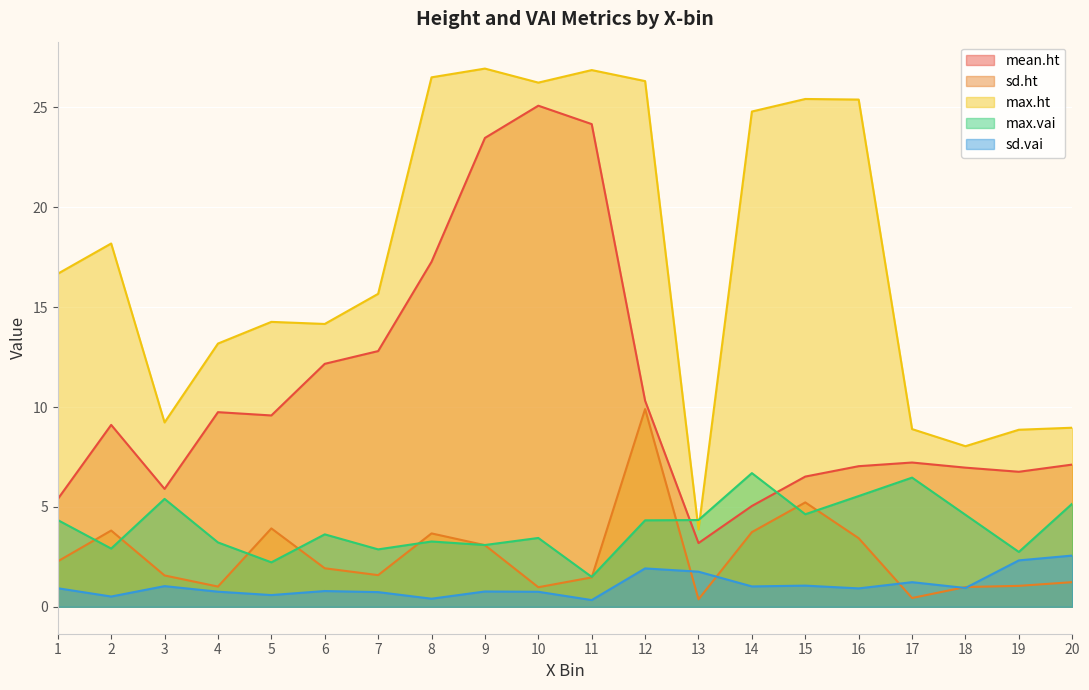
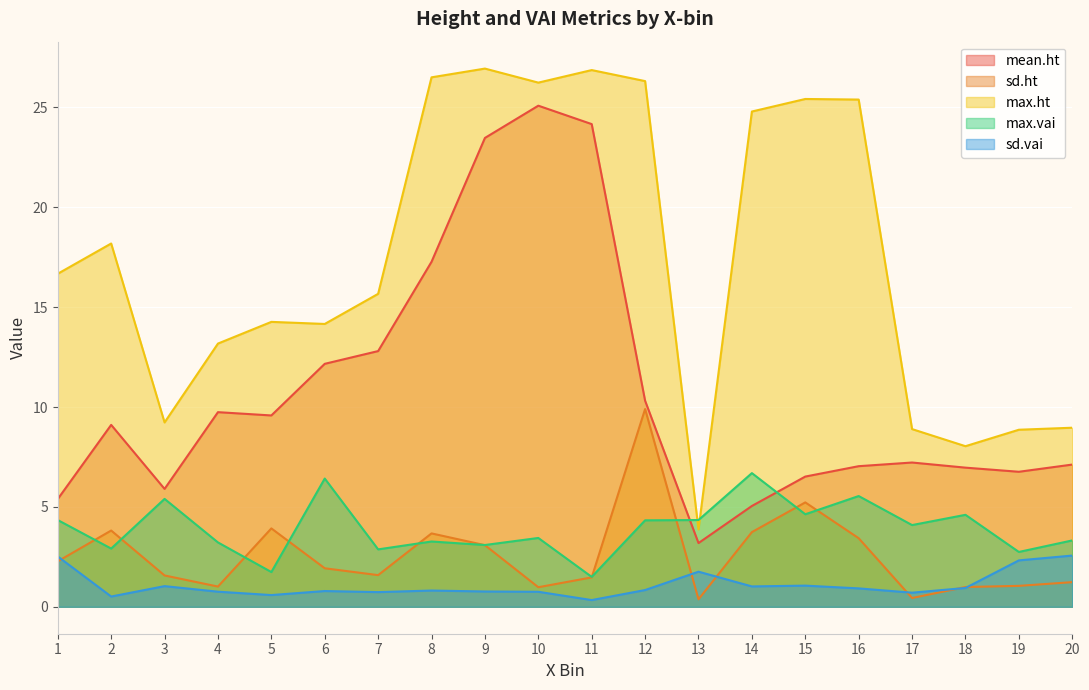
sd.vai, 1: 0.9 -> 2.5
max.vai, 5: 2.2 -> 1.7
max.vai, 6: 3.6 -> 6.4
sd.vai, 8: 0.4 -> 0.8
sd.vai, 12: 1.9 -> 0.8
max.vai, 17: 6.5 -> 4.1
sd.vai, 17: 1.2 -> 0.7
max.vai, 20: 5.2 -> 3.3
